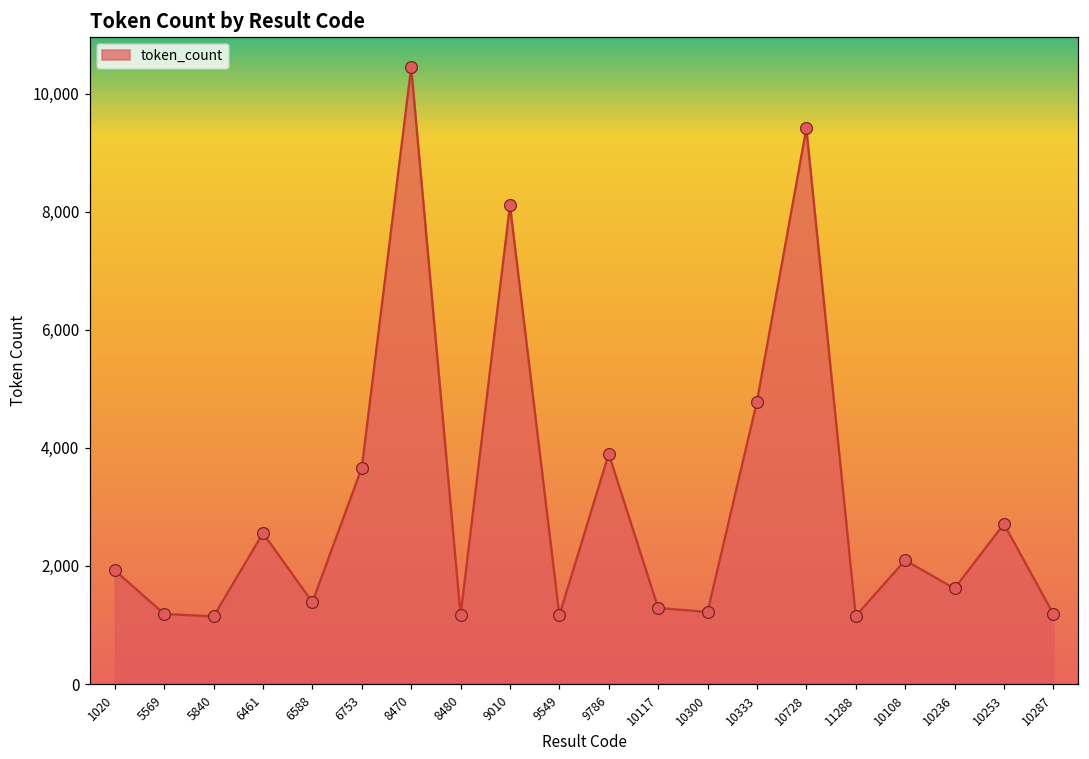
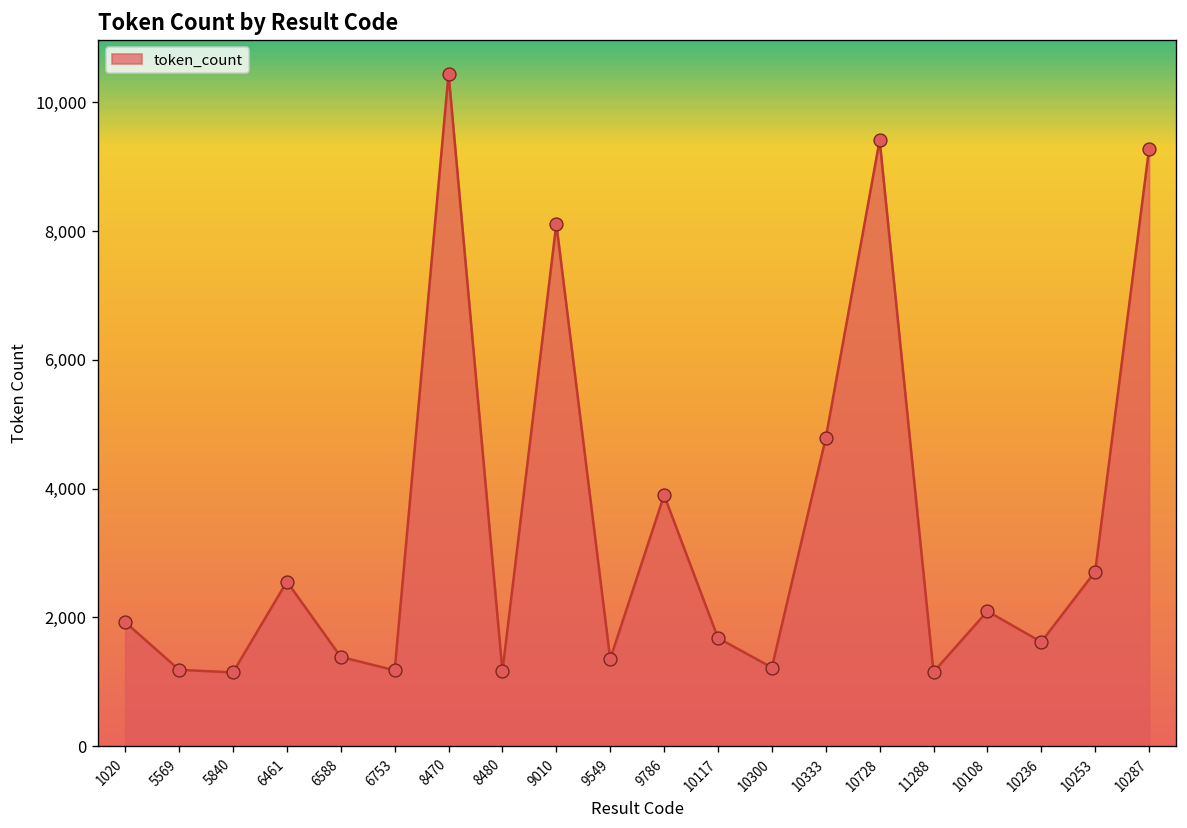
6753: 3,700 -> 1,200
9549: 1,200 -> 1,400
10117: 1,300 -> 1,700
10287: 1,200 -> 9,300
